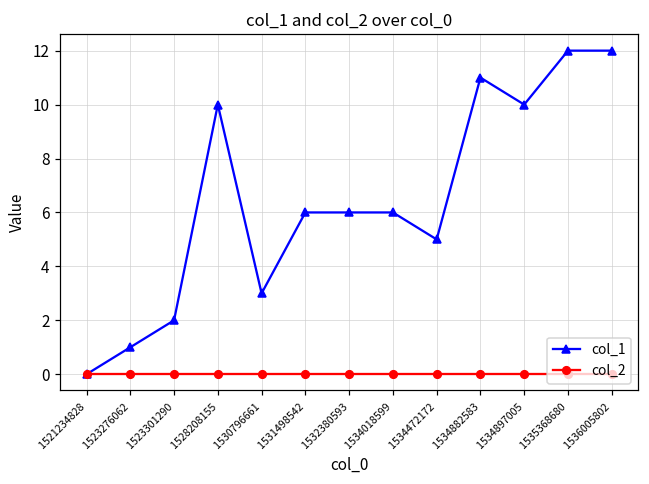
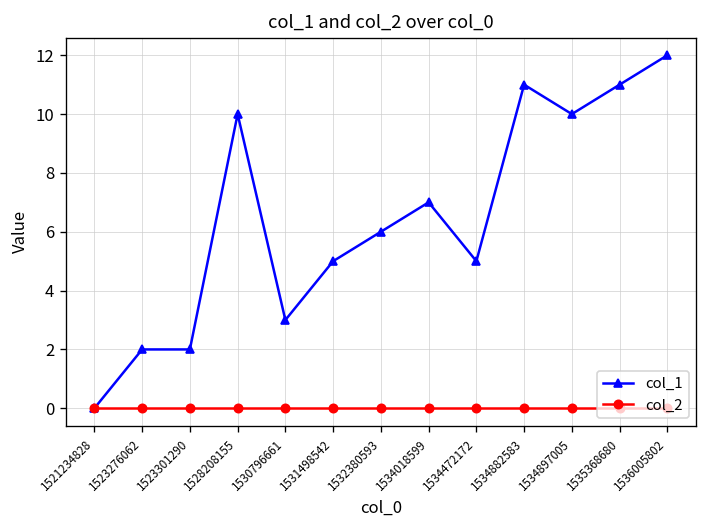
col_1, 1523276062: 1 -> 2
col_1, 1531498542: 6 -> 5
col_1, 1534018599: 6 -> 7
col_1, 1535368680: 12 -> 11
